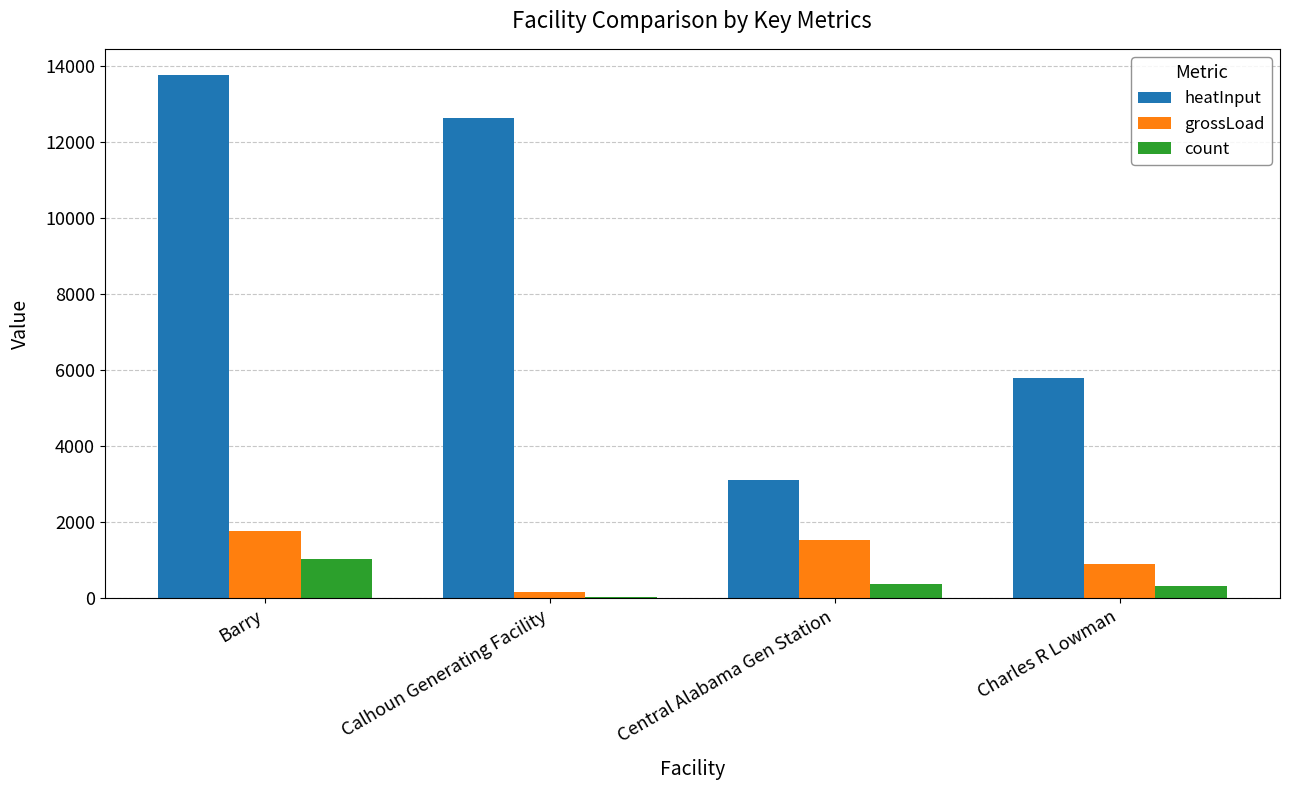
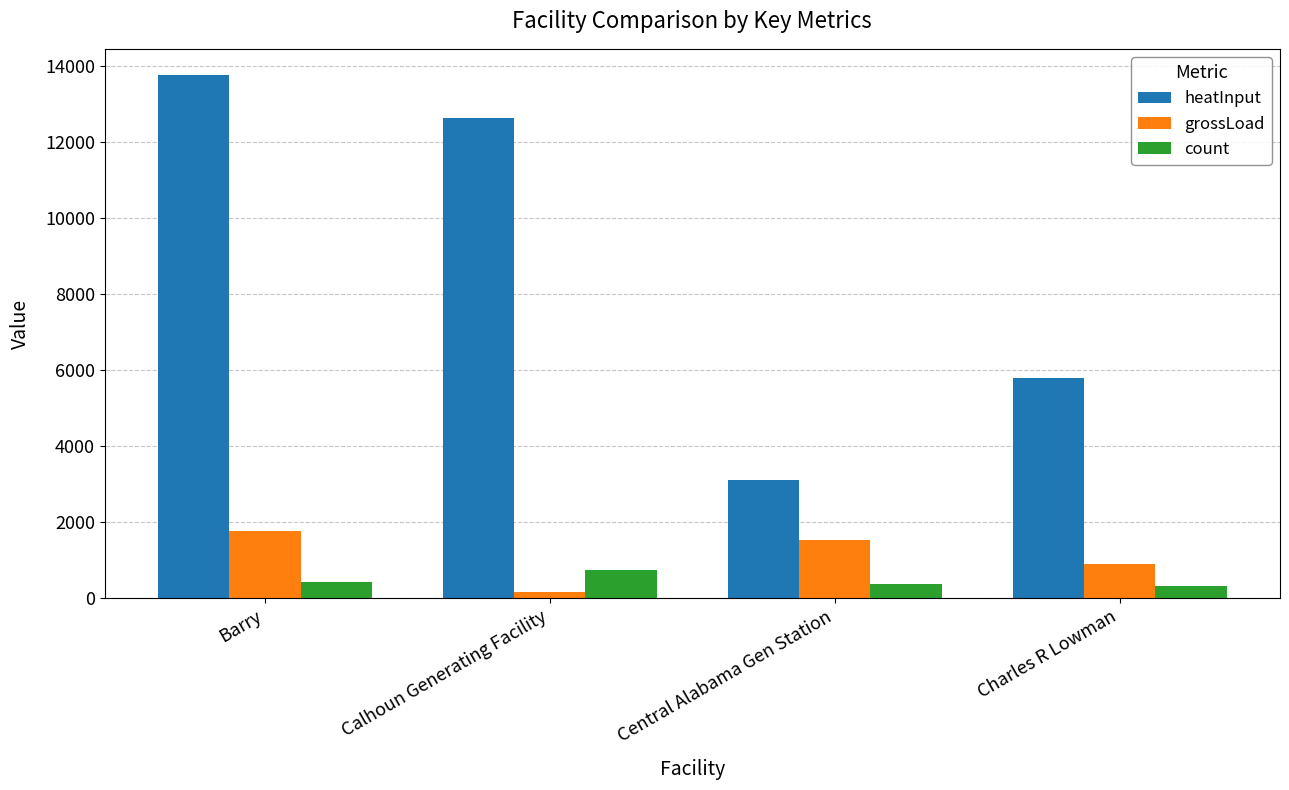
count, Barry: 1000 -> 400
count, Calhoun Generating Facility: 0 -> 700
